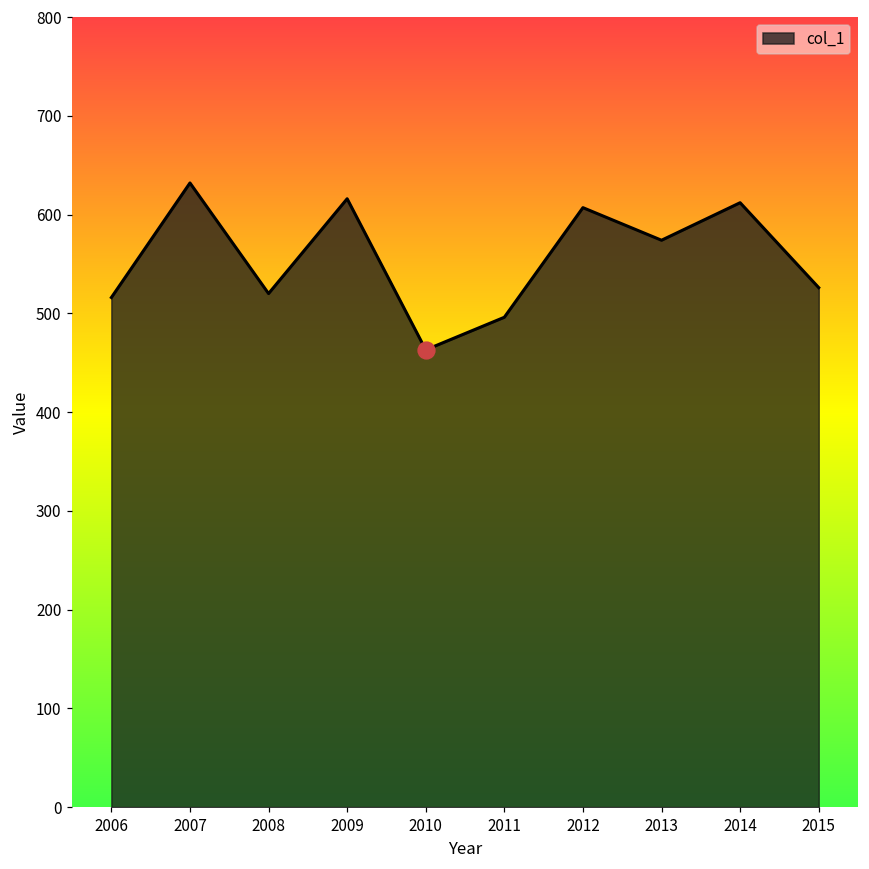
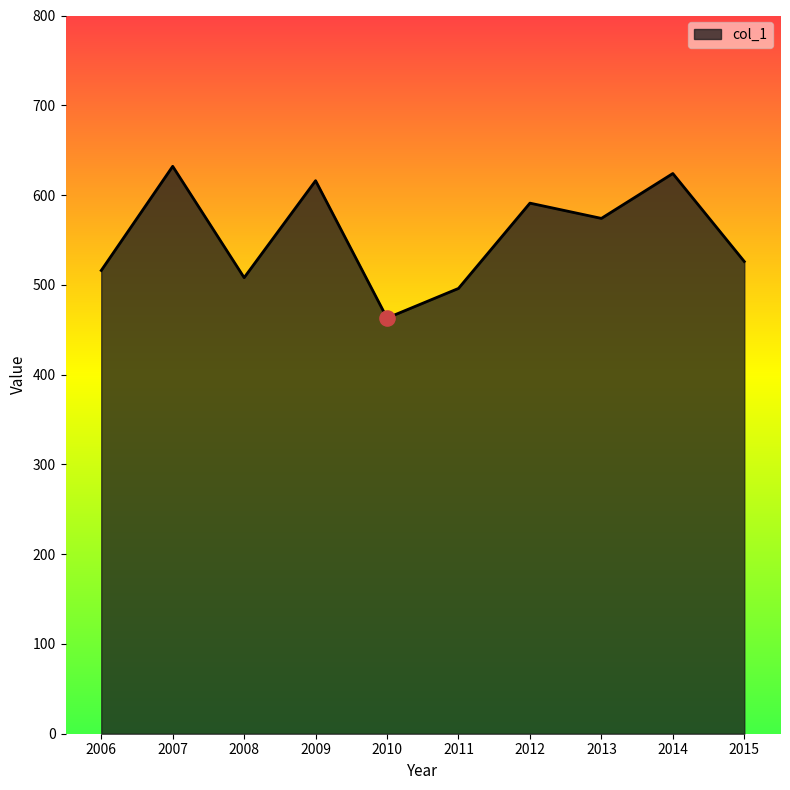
col_1, 2008: 520 -> 510
col_1, 2012: 610 -> 590
col_1, 2014: 610 -> 620
